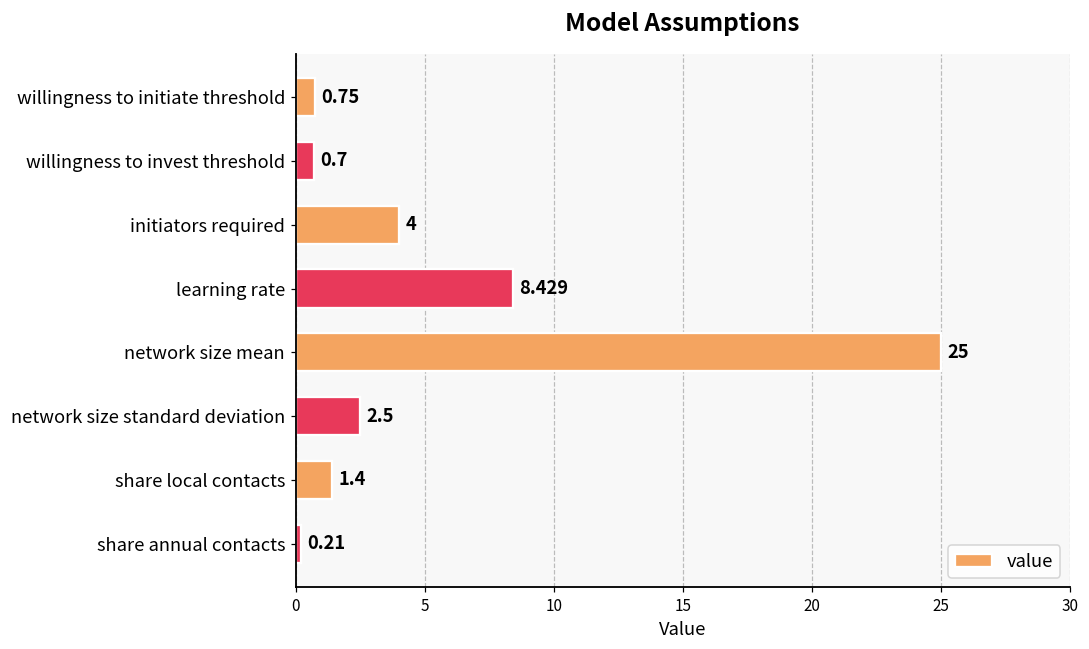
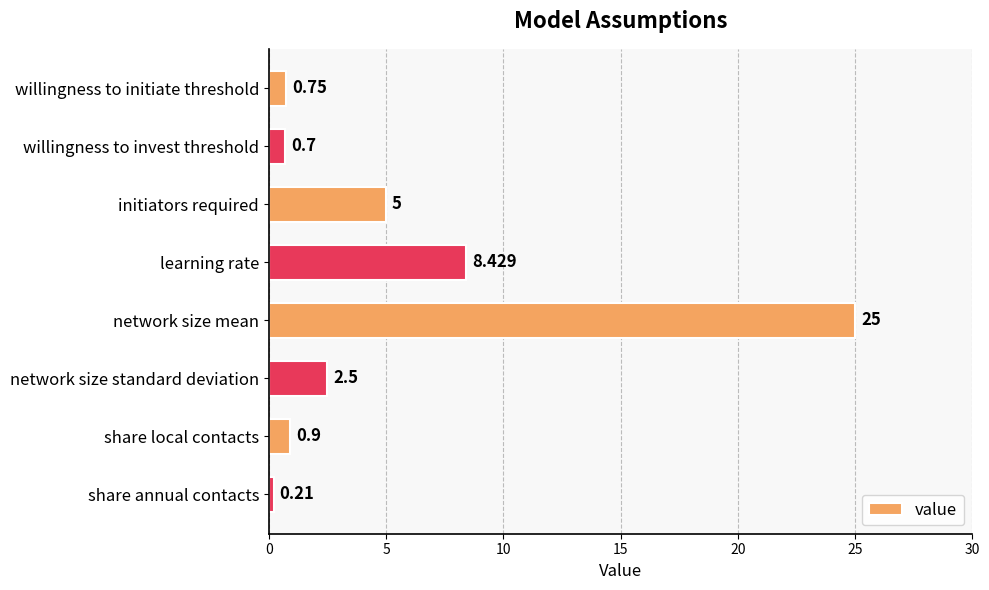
initiators required: 4 -> 5
share local contacts: 1.4 -> 0.9
